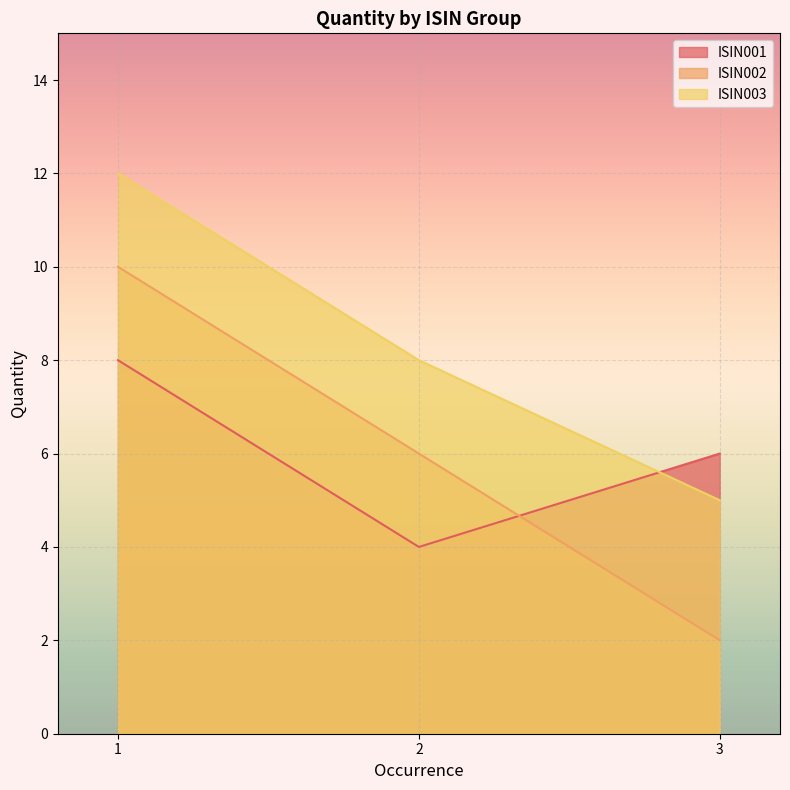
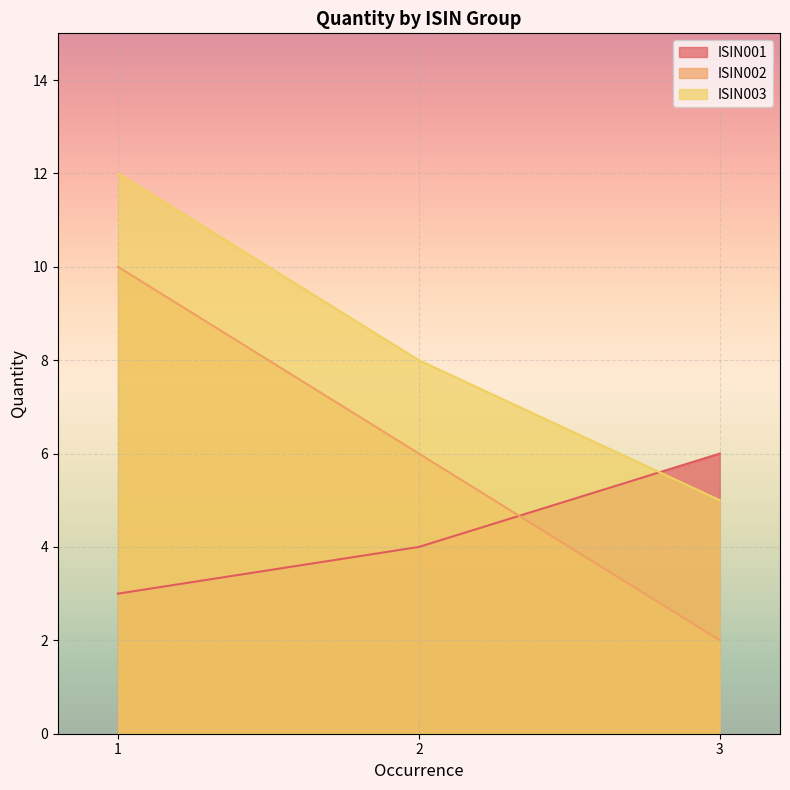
ISIN001, 1: 8 -> 3
